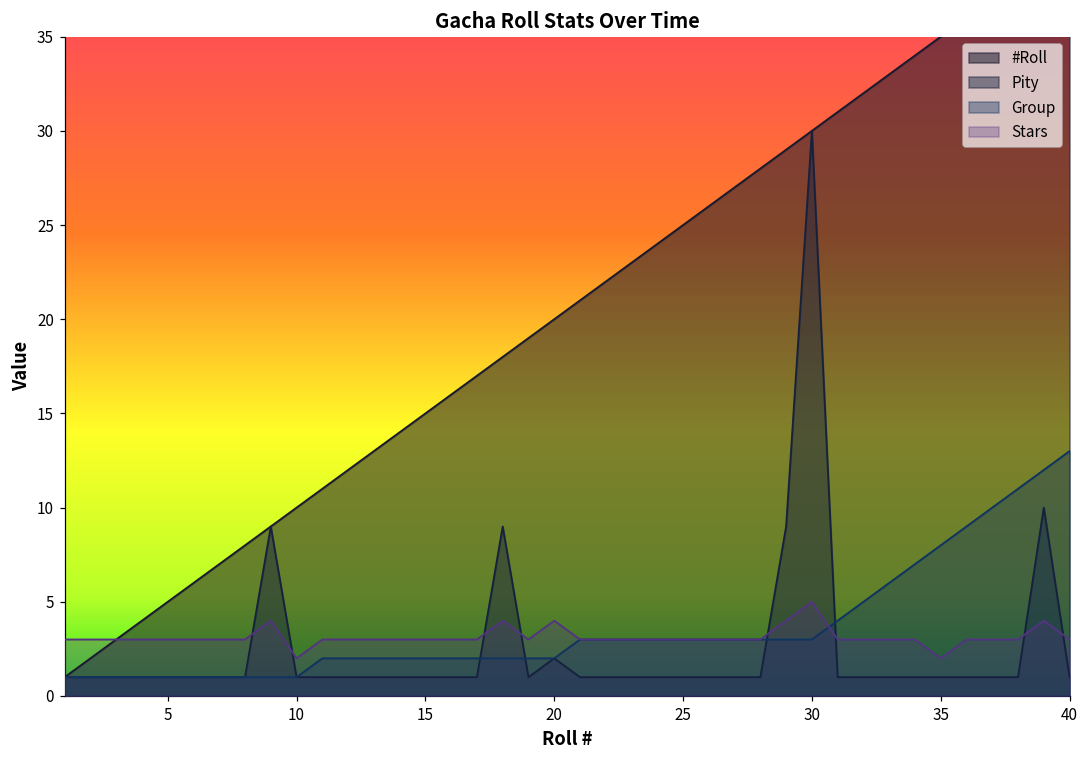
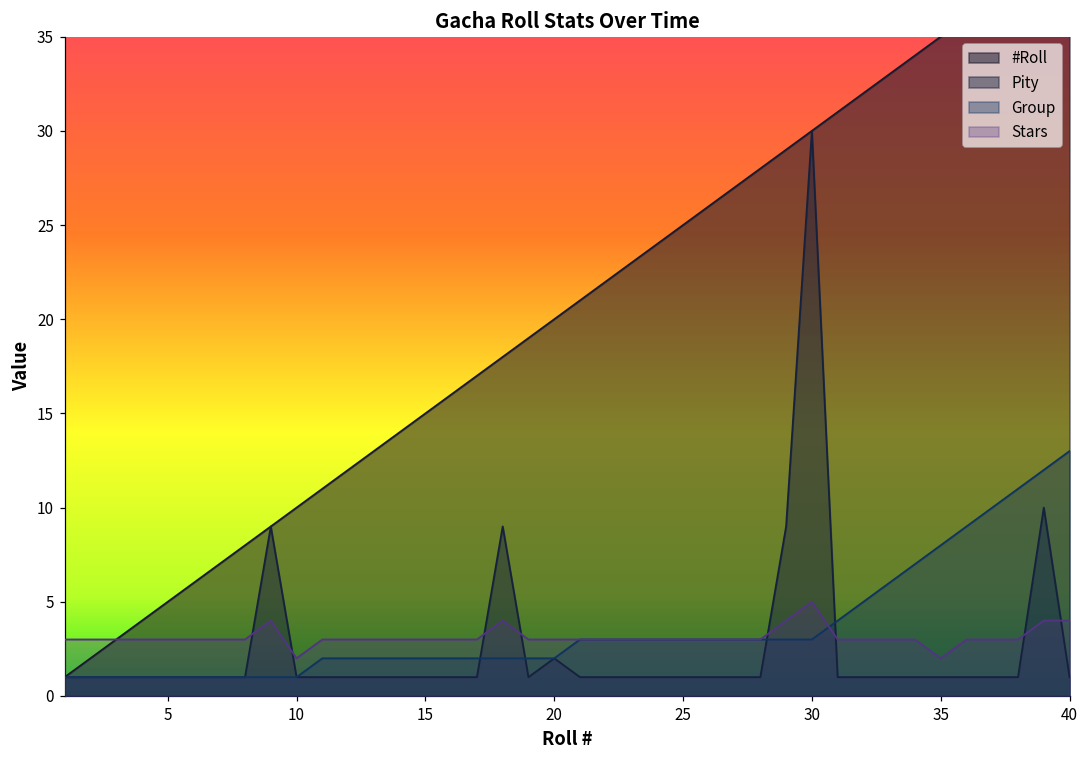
Stars, 20: 4 -> 3
Stars, 40: 3 -> 4
